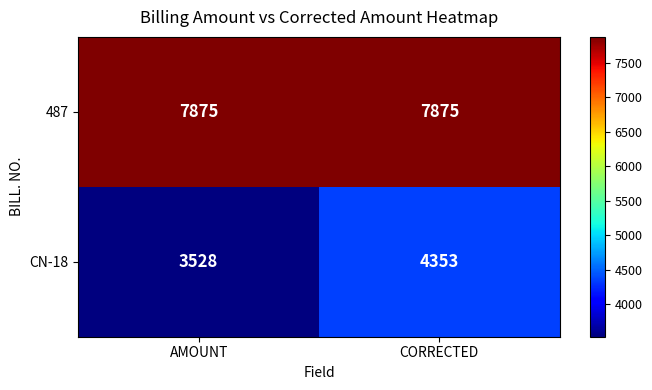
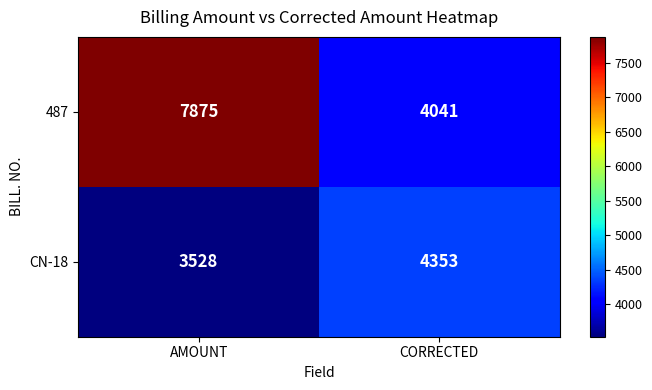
487, CORRECTED: 7875 -> 4041
